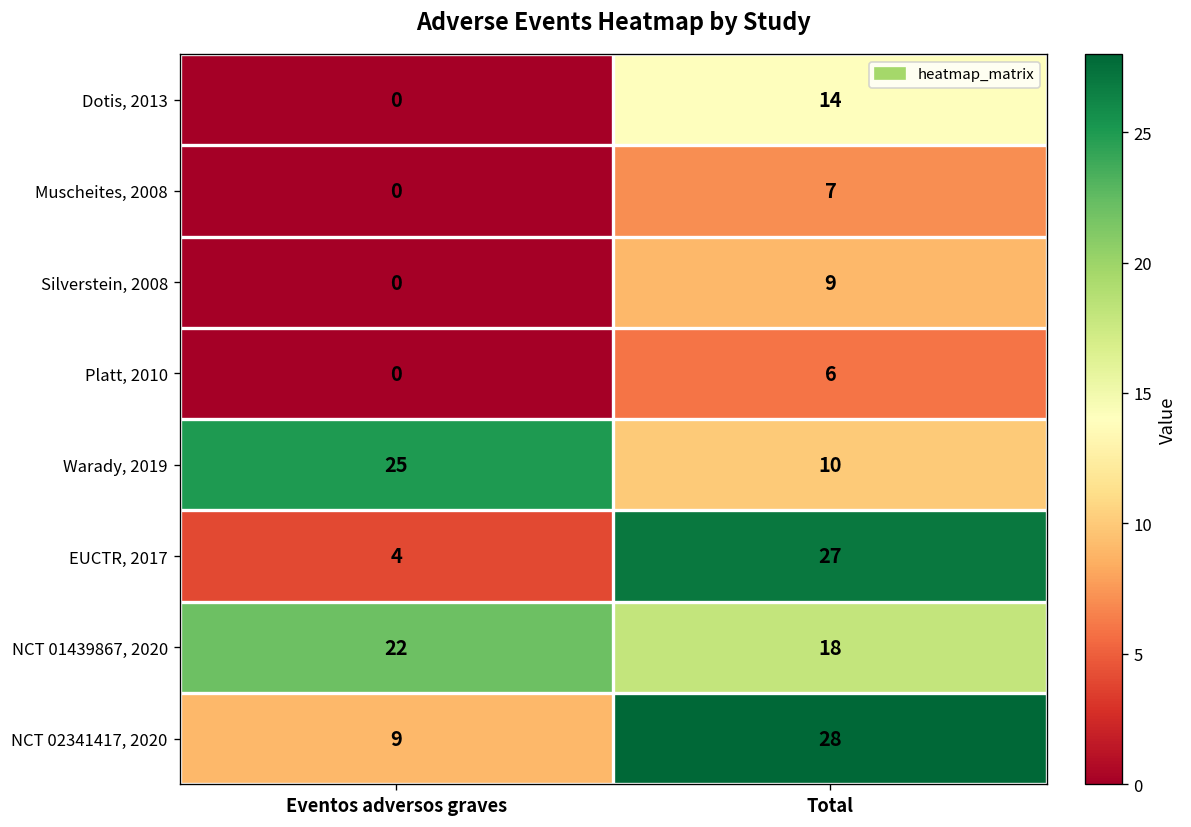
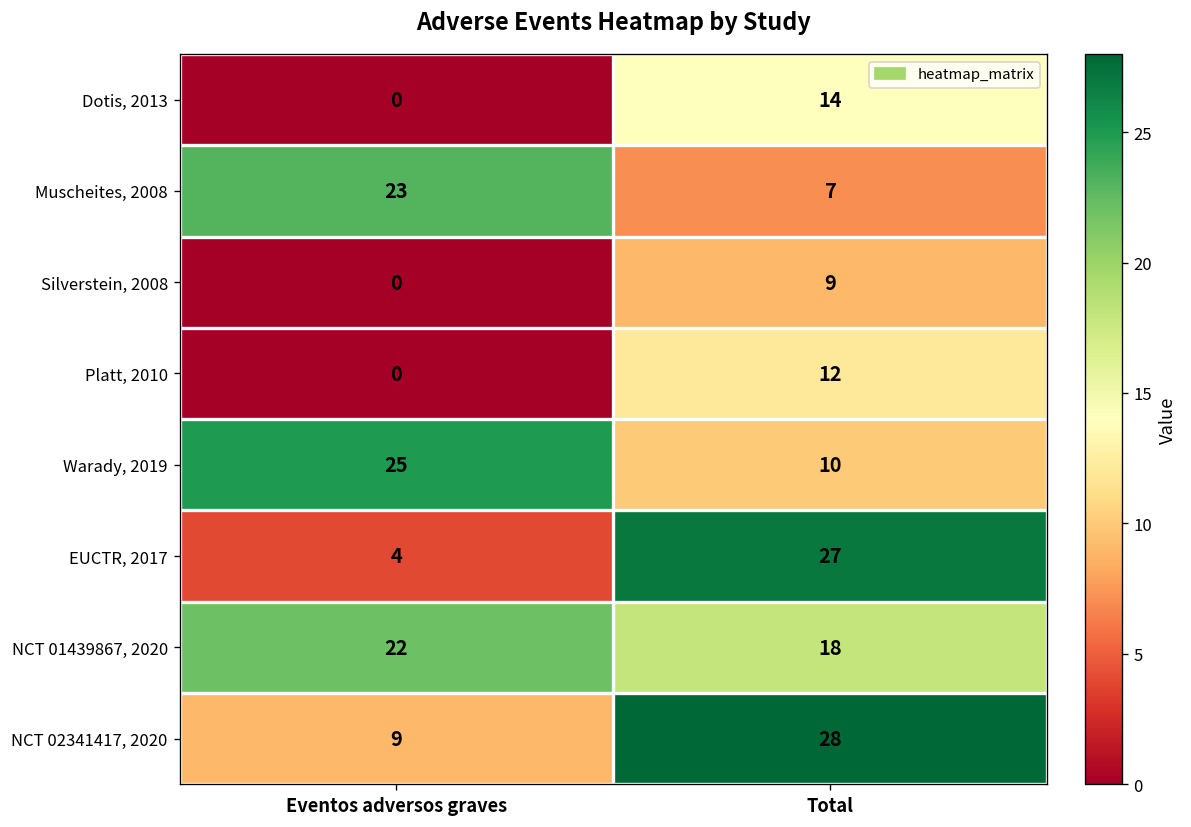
Muscheites, 2008, Eventos adversos graves: 0 -> 23
Platt, 2010, Total: 6 -> 12
